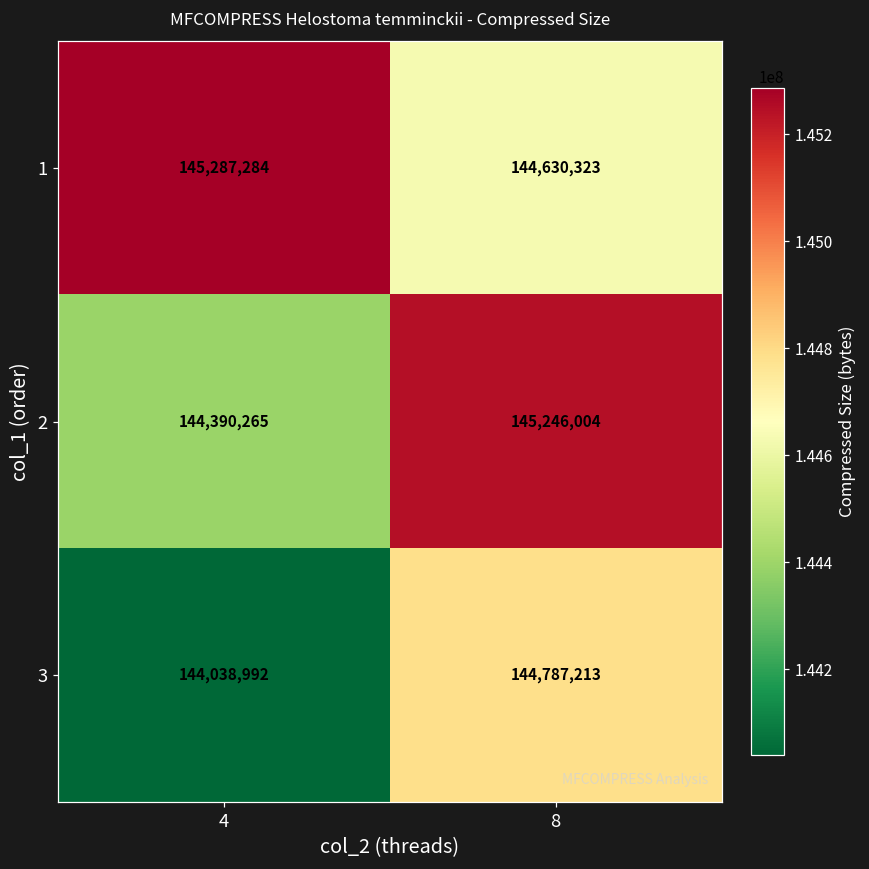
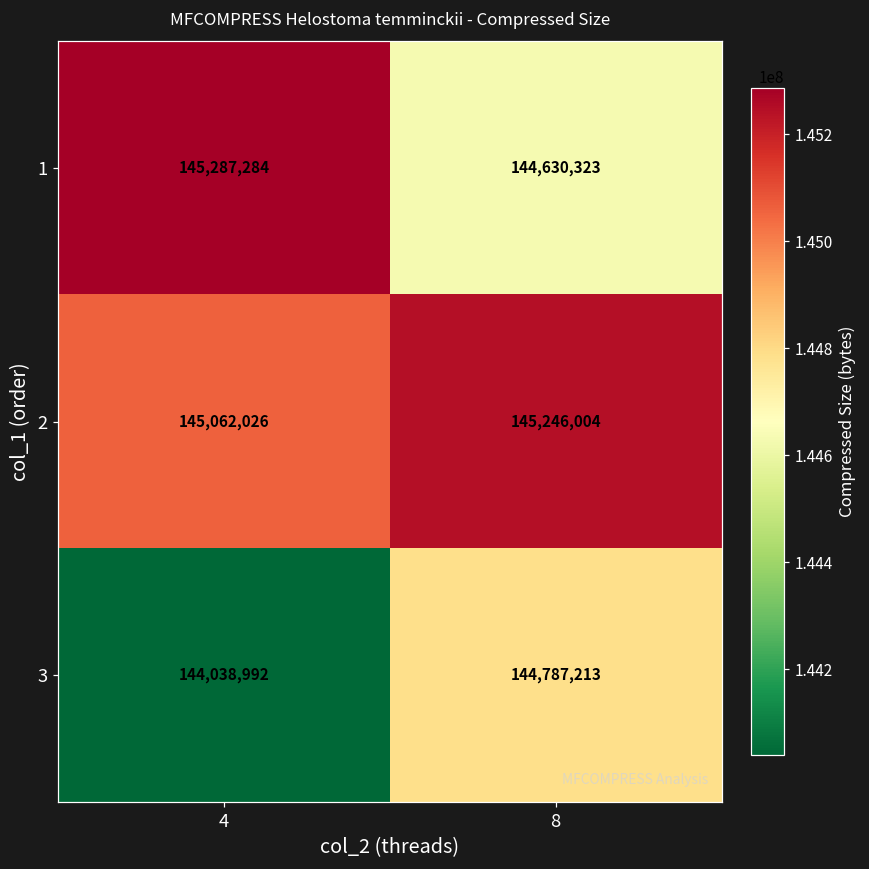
2, 4: 144,390,265 -> 145,062,026
